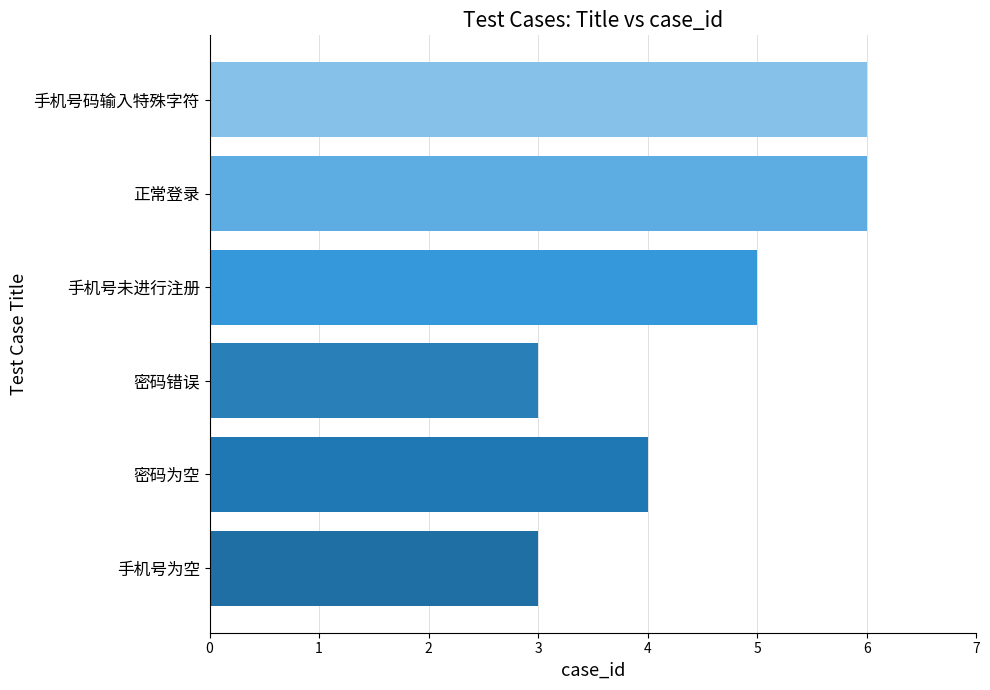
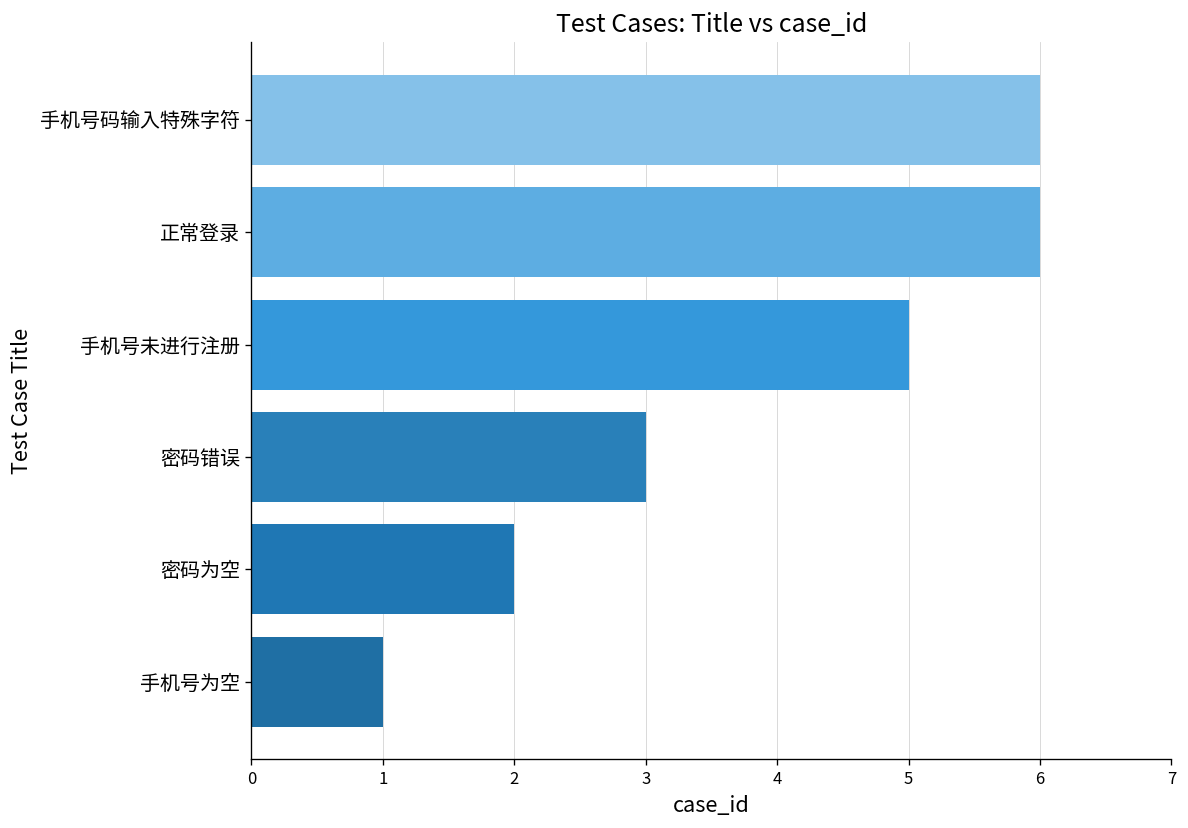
密码为空: 4 -> 2
手机号为空: 3 -> 1
